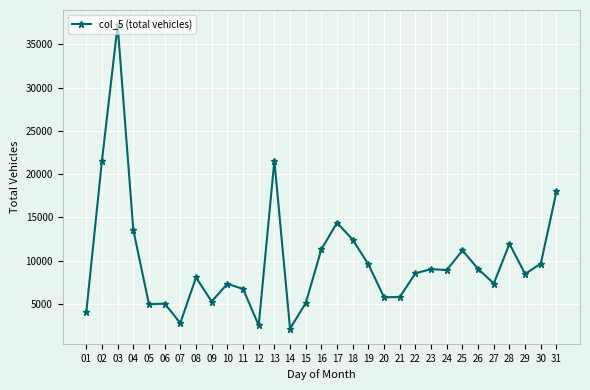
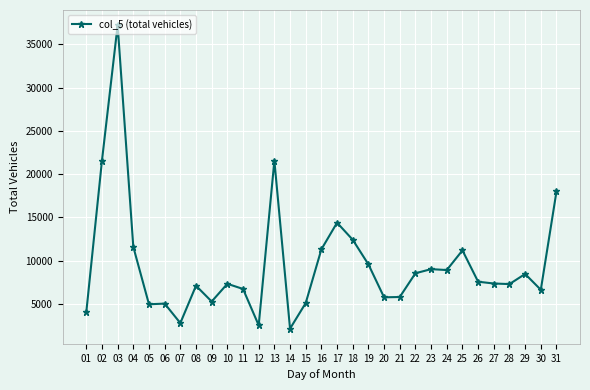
04: 14000 -> 12000
08: 8000 -> 7000
26: 9000 -> 8000
28: 12000 -> 7000
30: 10000 -> 7000
